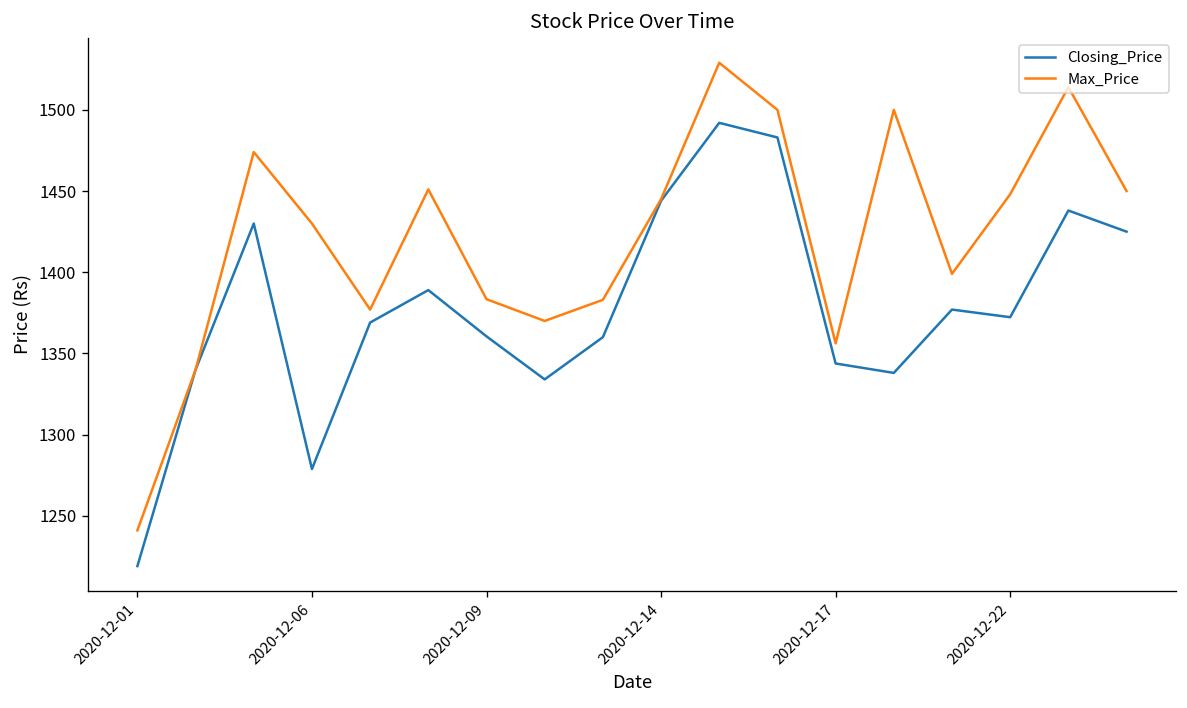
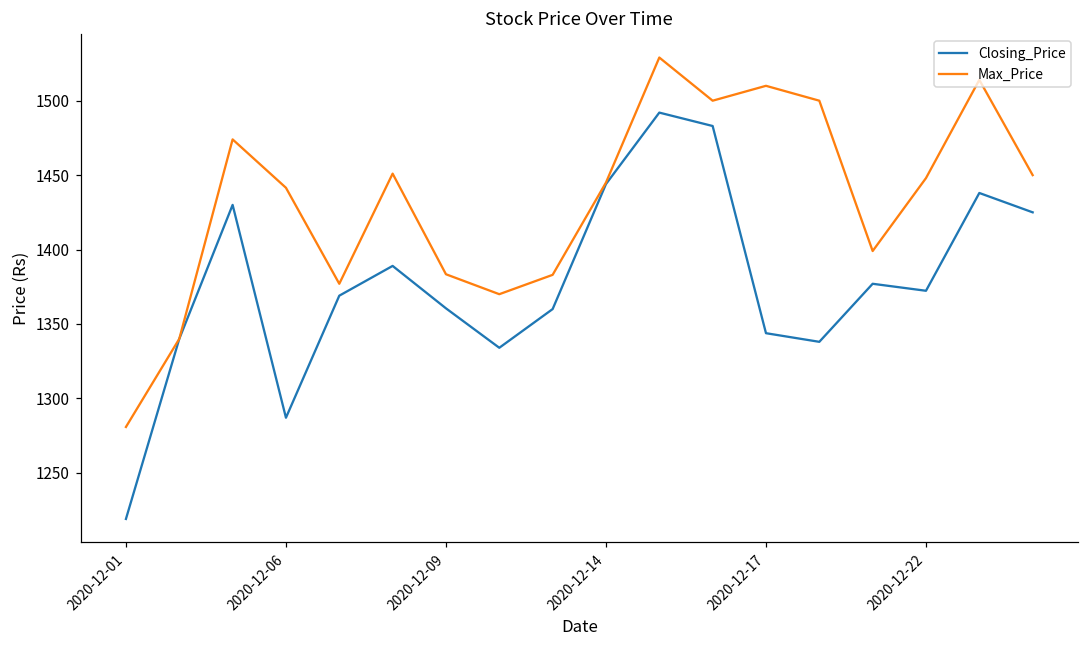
Max_Price, 2020-12-01: 1241 -> 1281
Closing_Price, 2020-12-06: 1279 -> 1287
Max_Price, 2020-12-06: 1430 -> 1442
Max_Price, 2020-12-17: 1356 -> 1510
